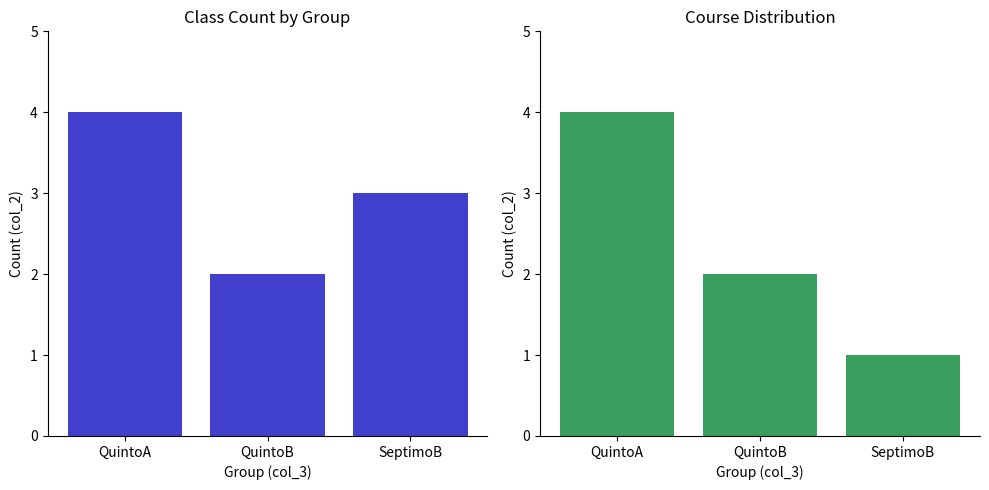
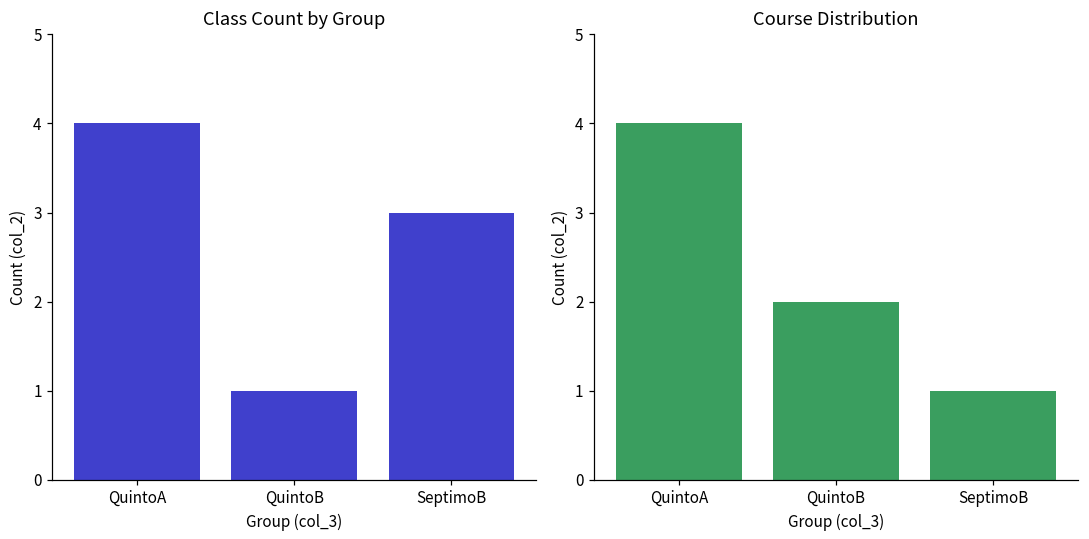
Class Count by Group, QuintoB: 2 -> 1
